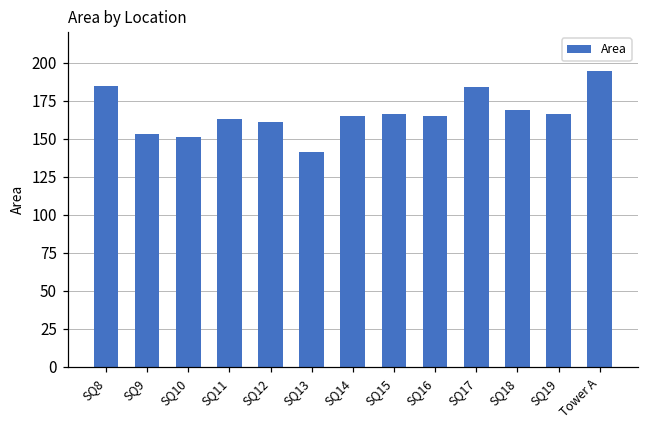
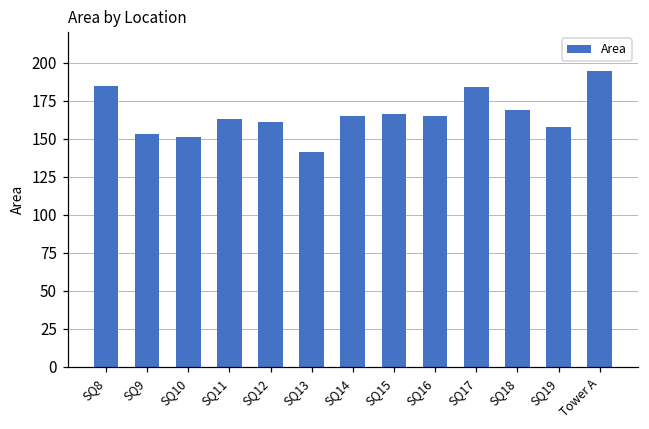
SQ19: 167 -> 158
